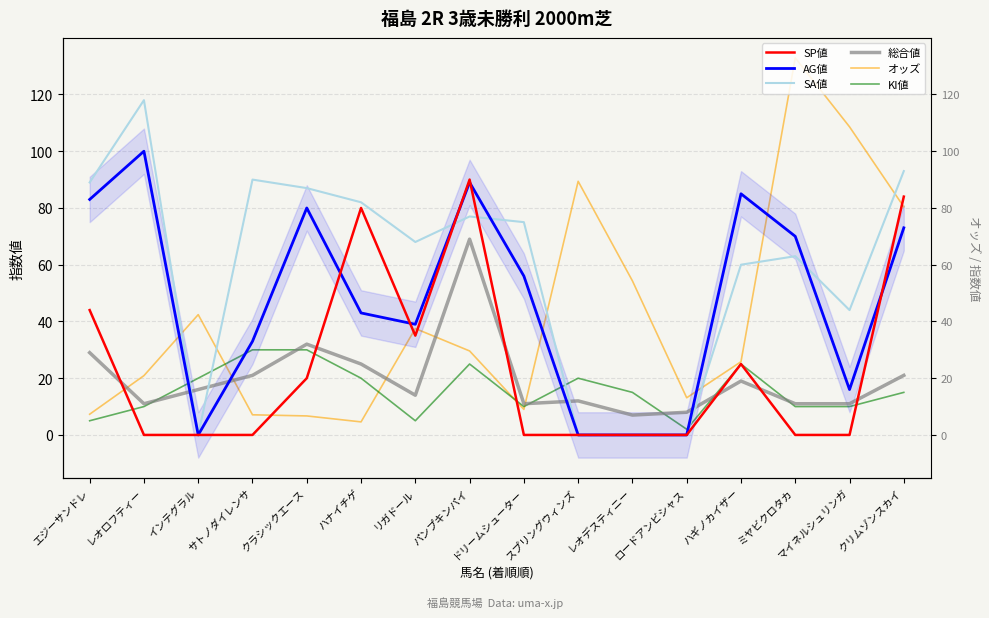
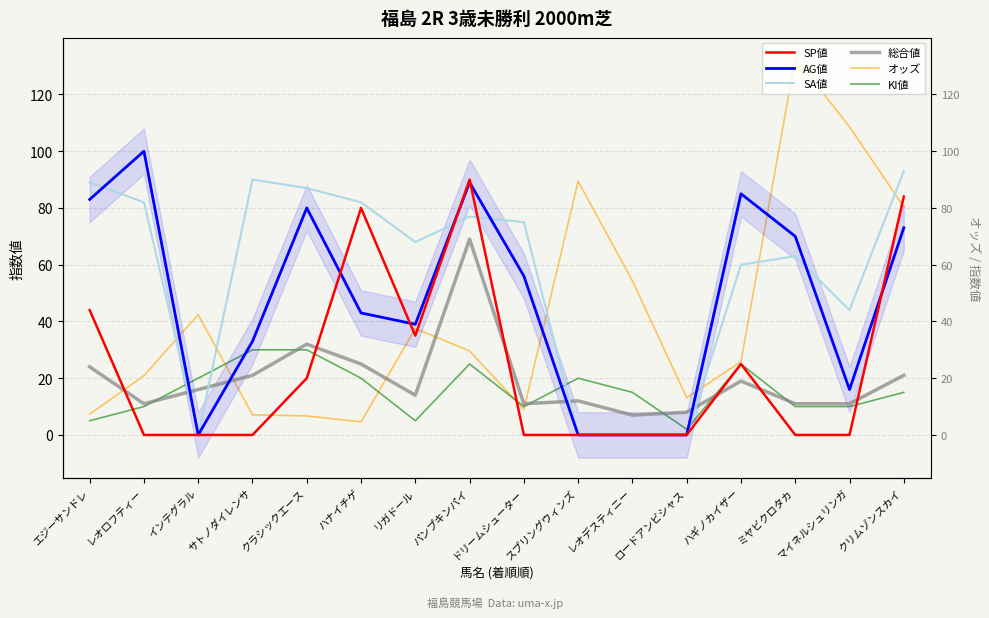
総合値, エジーサンドレ: 29 -> 24
SA値, レオロフティー: 118 -> 82
